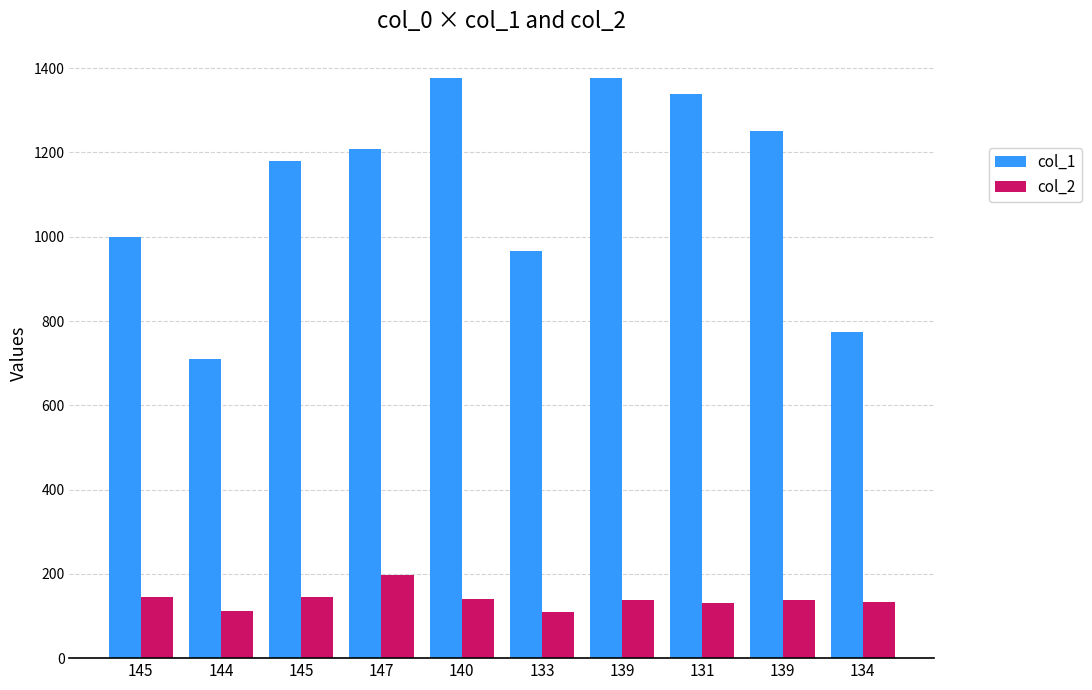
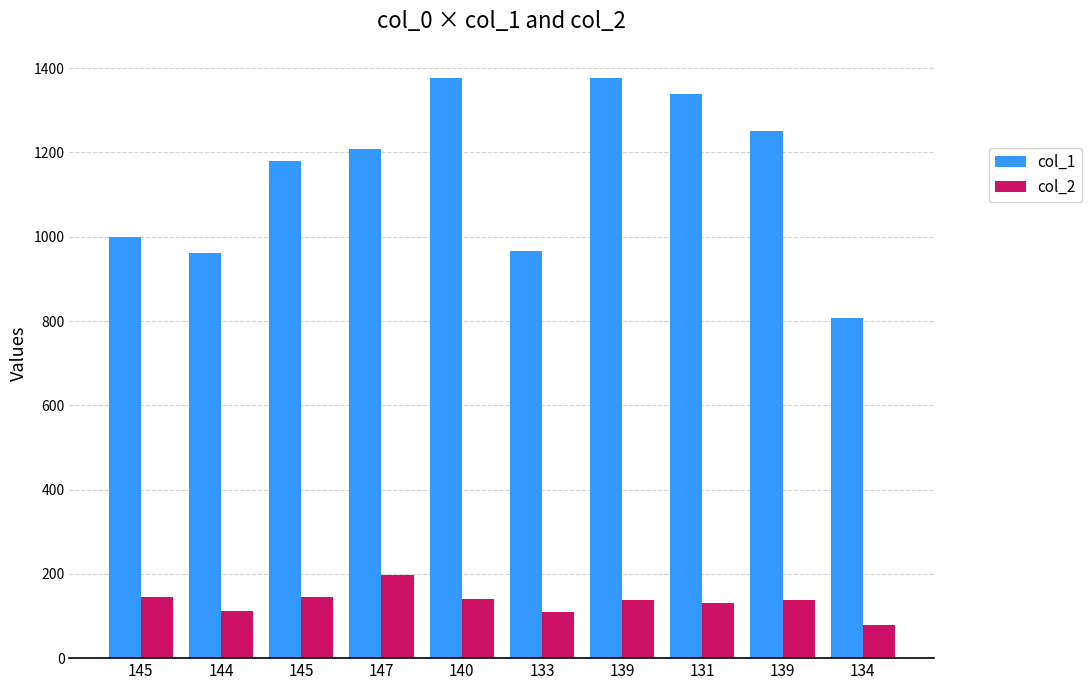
col_1, 144: 710 -> 960
col_1, 134: 780 -> 810
col_2, 134: 130 -> 80
